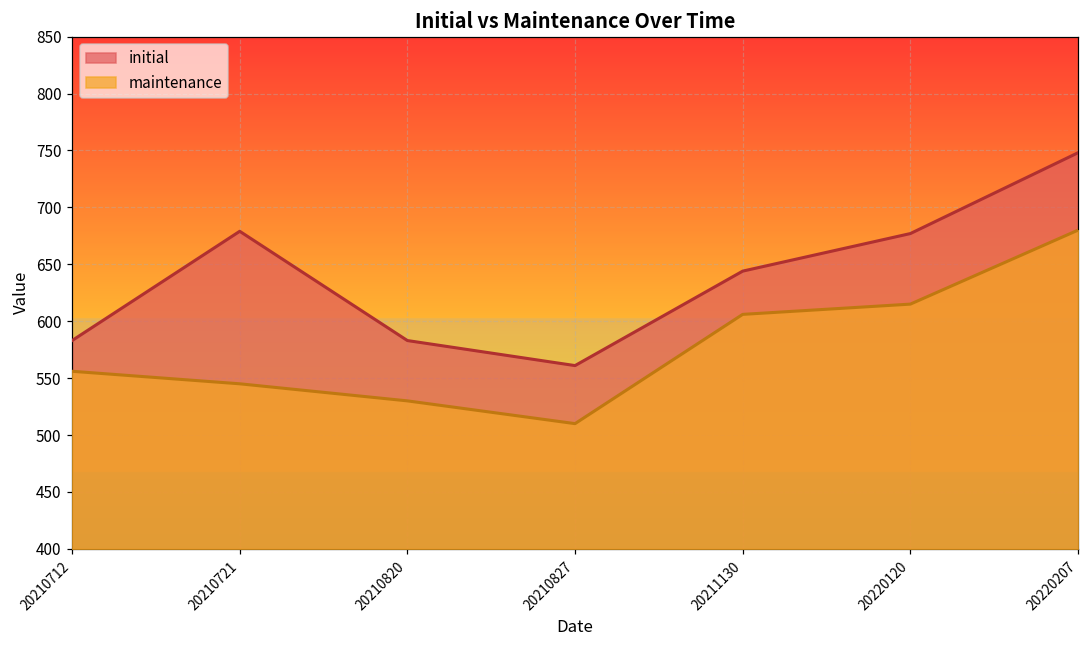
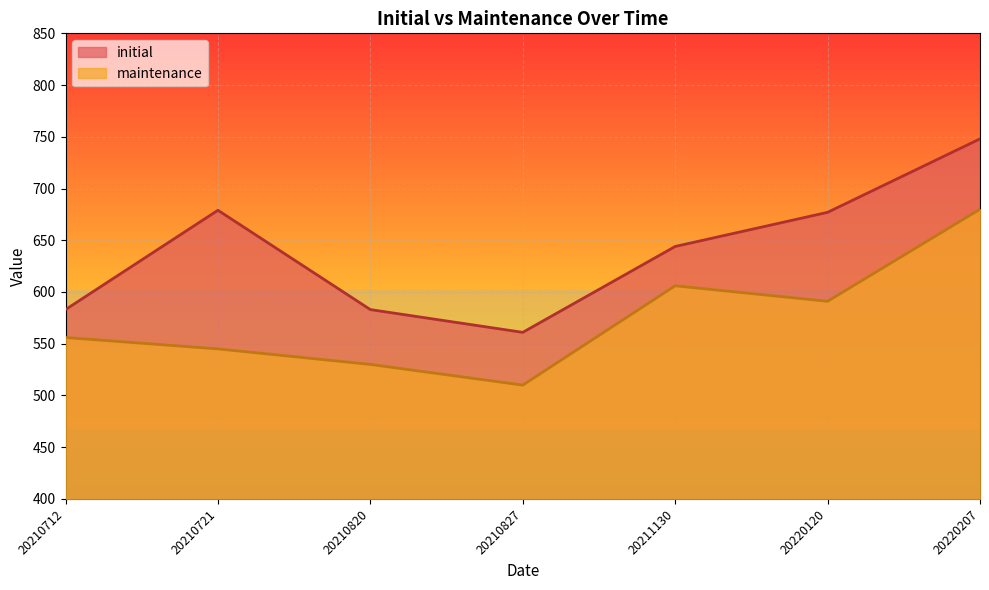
maintenance, 20220120: 615 -> 591
